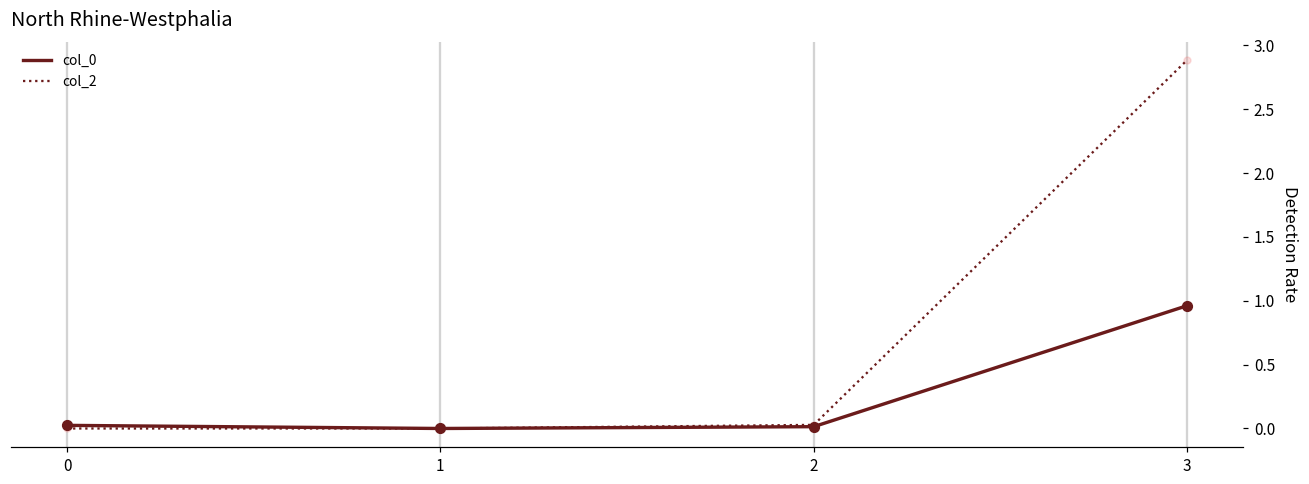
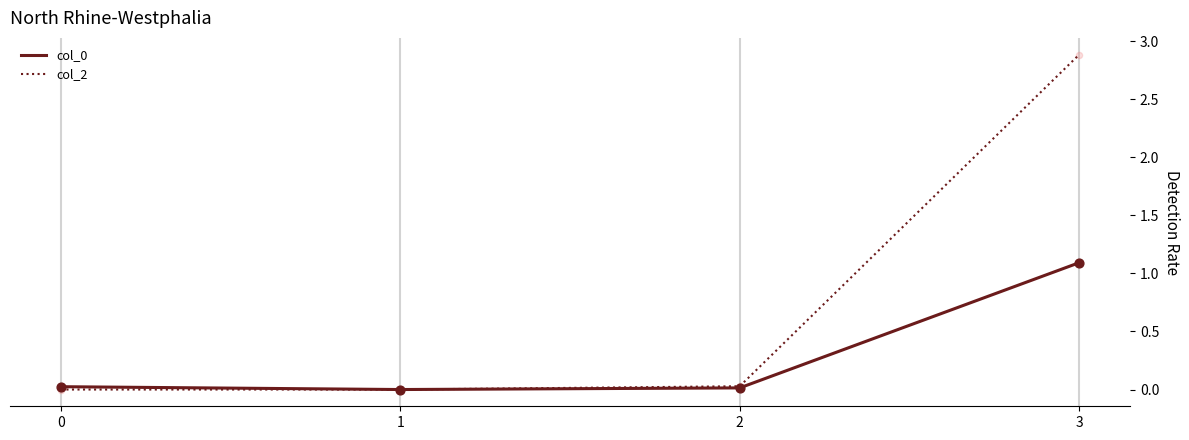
col_0, 3: 0.96 -> 1.09
